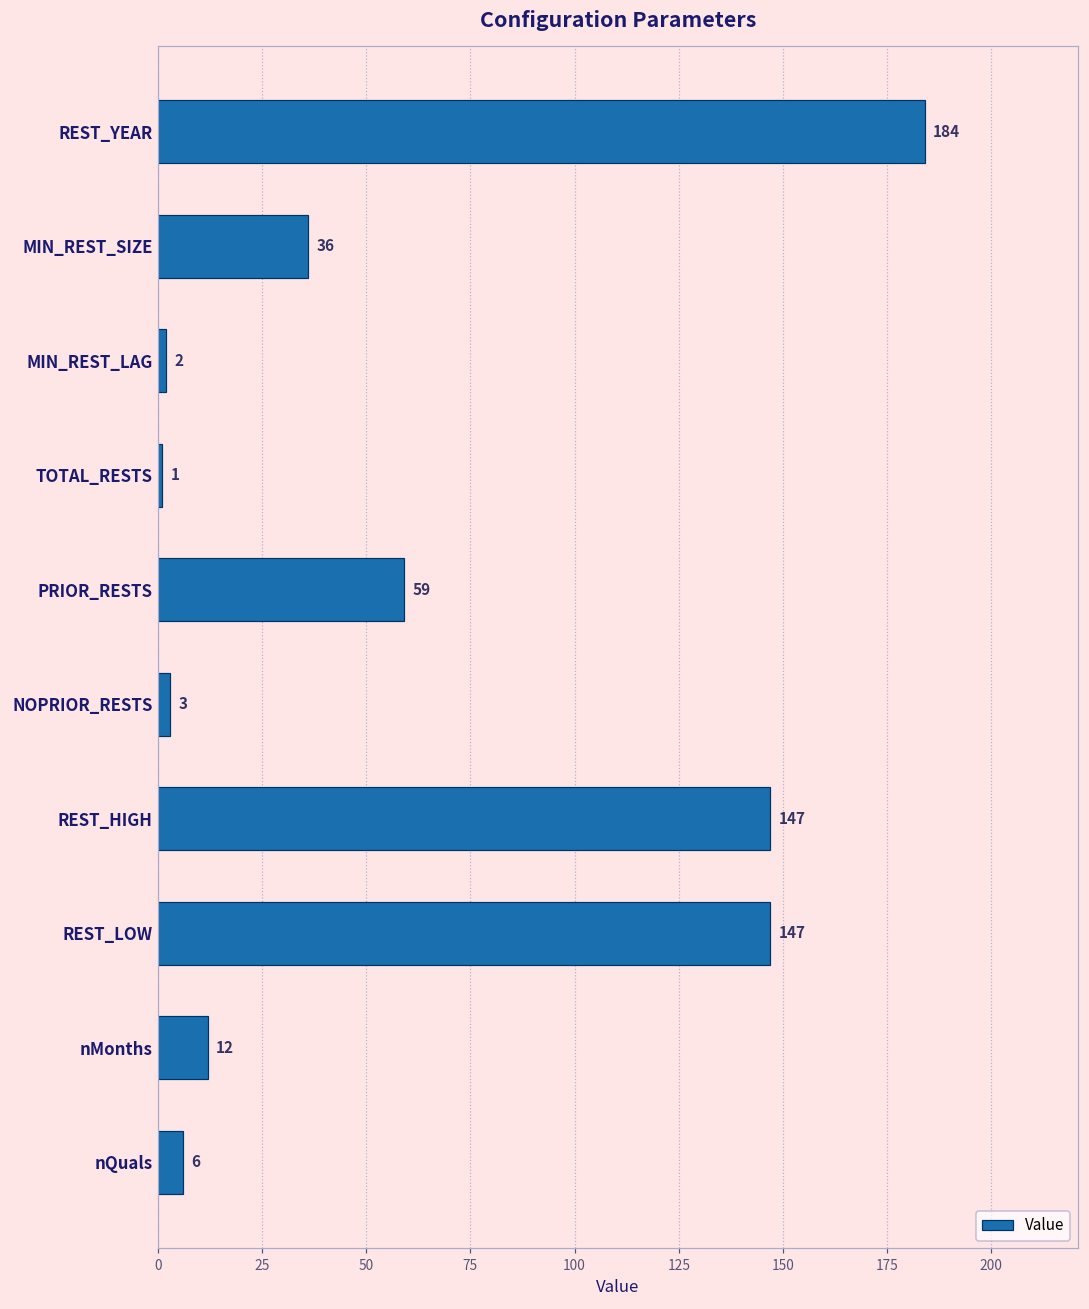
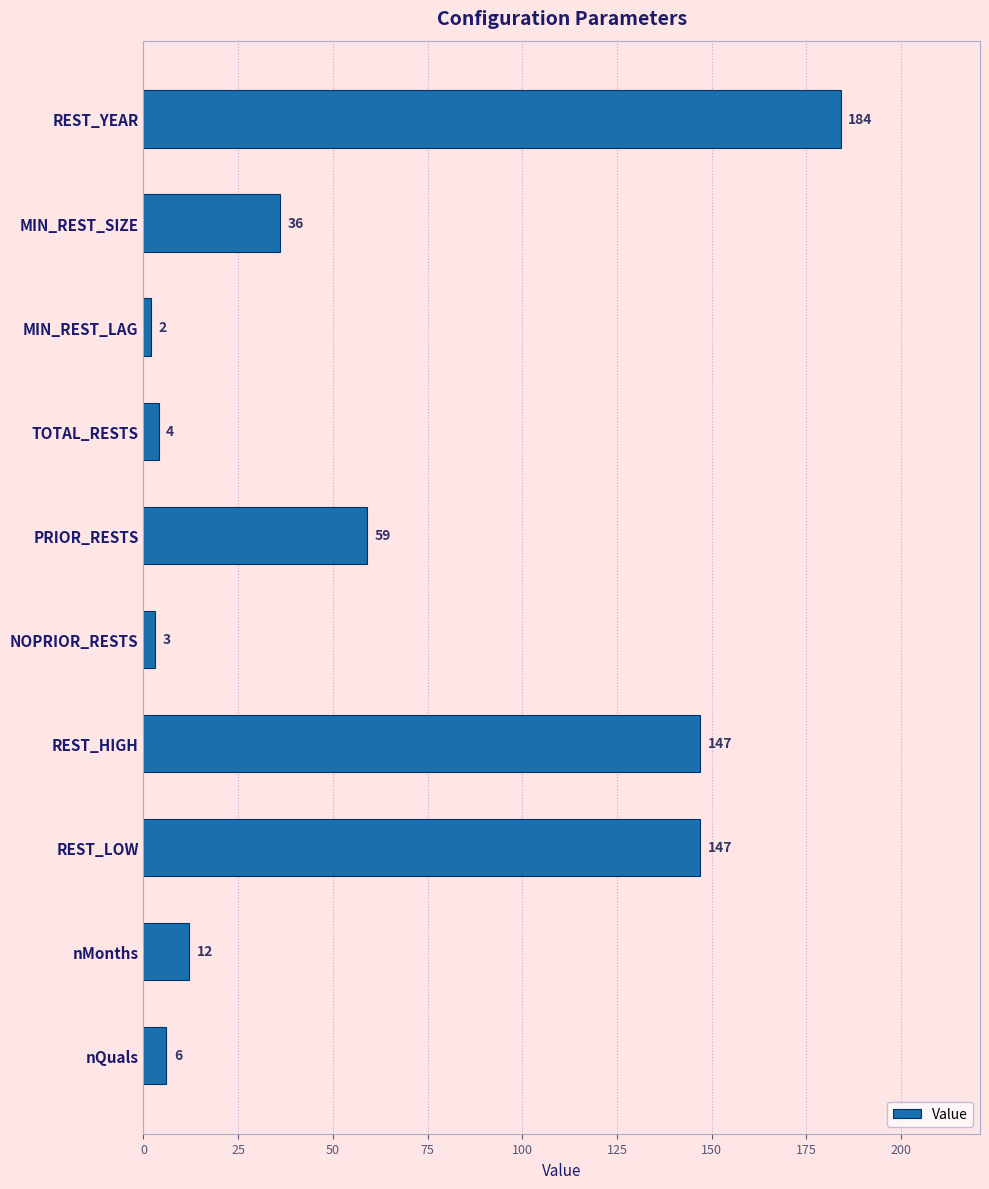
TOTAL_RESTS: 1 -> 4
